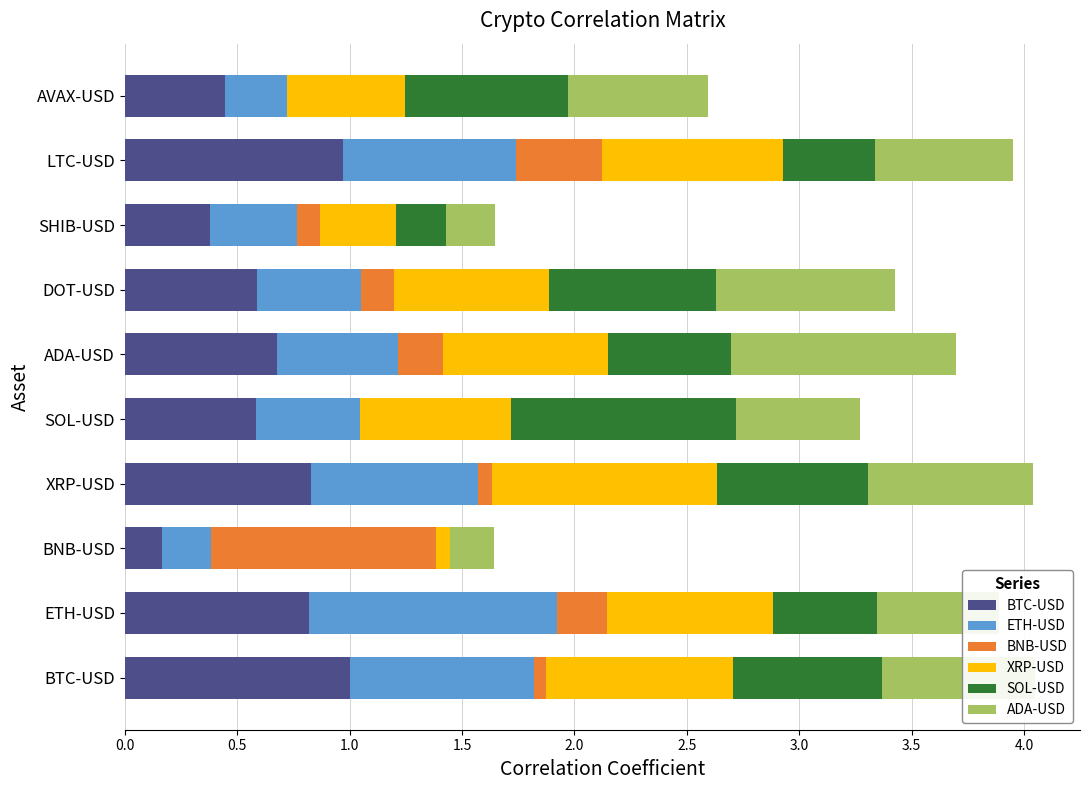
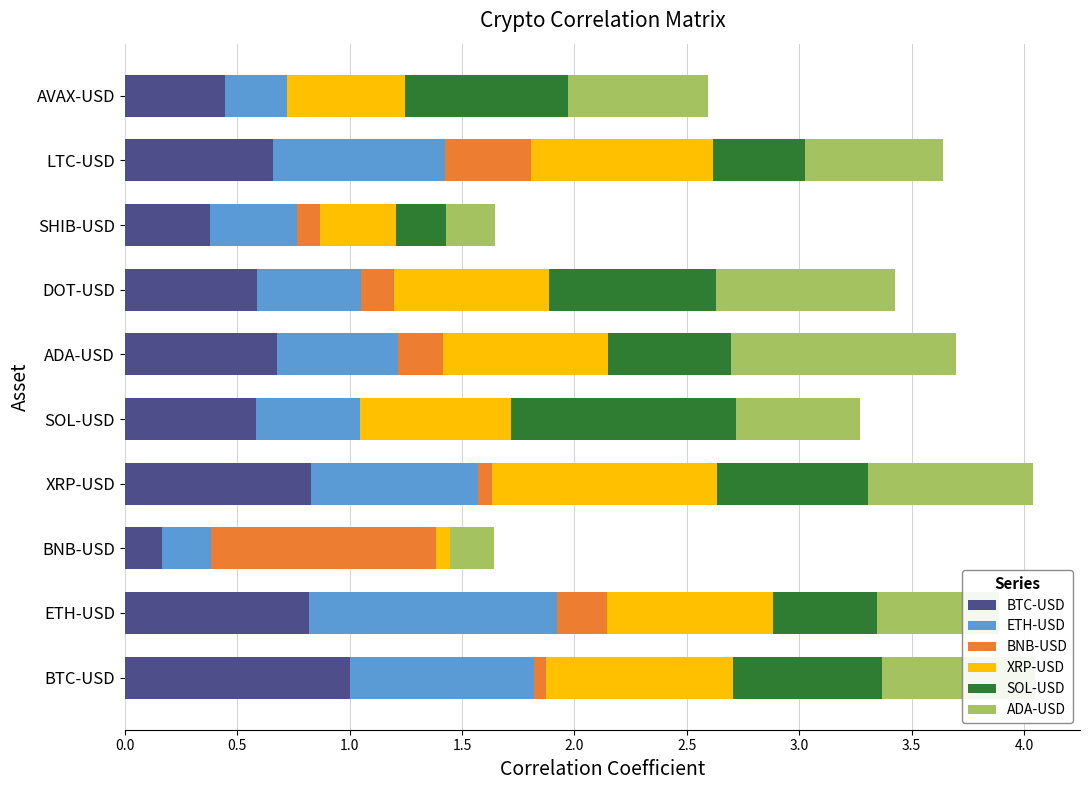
BTC-USD, LTC-USD: 0.97 -> 0.66
